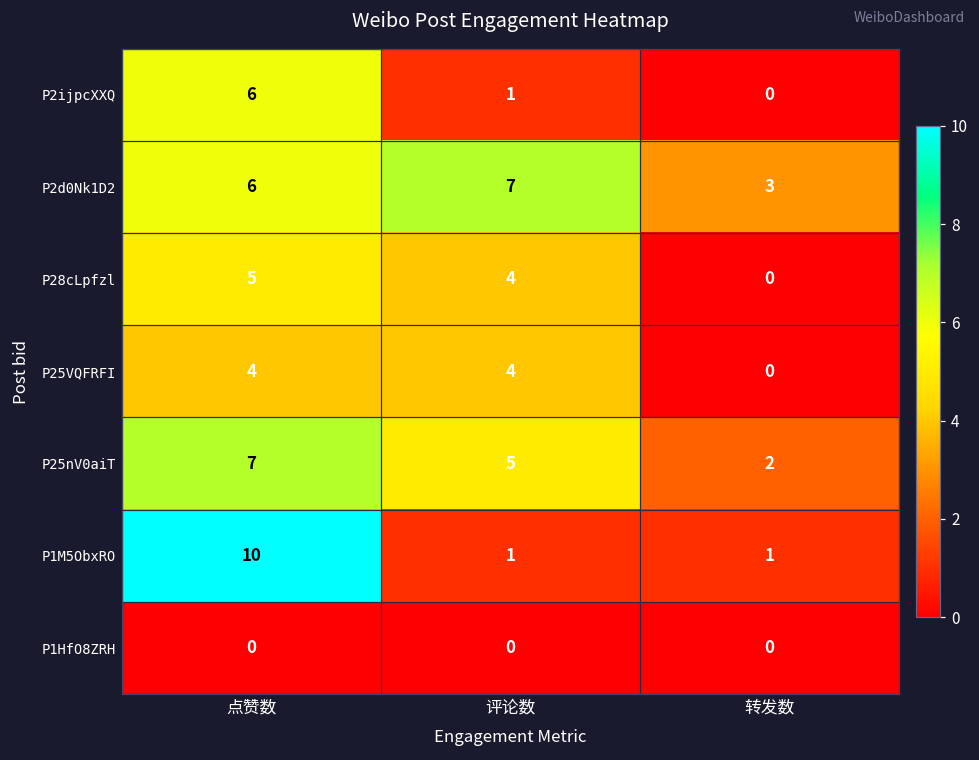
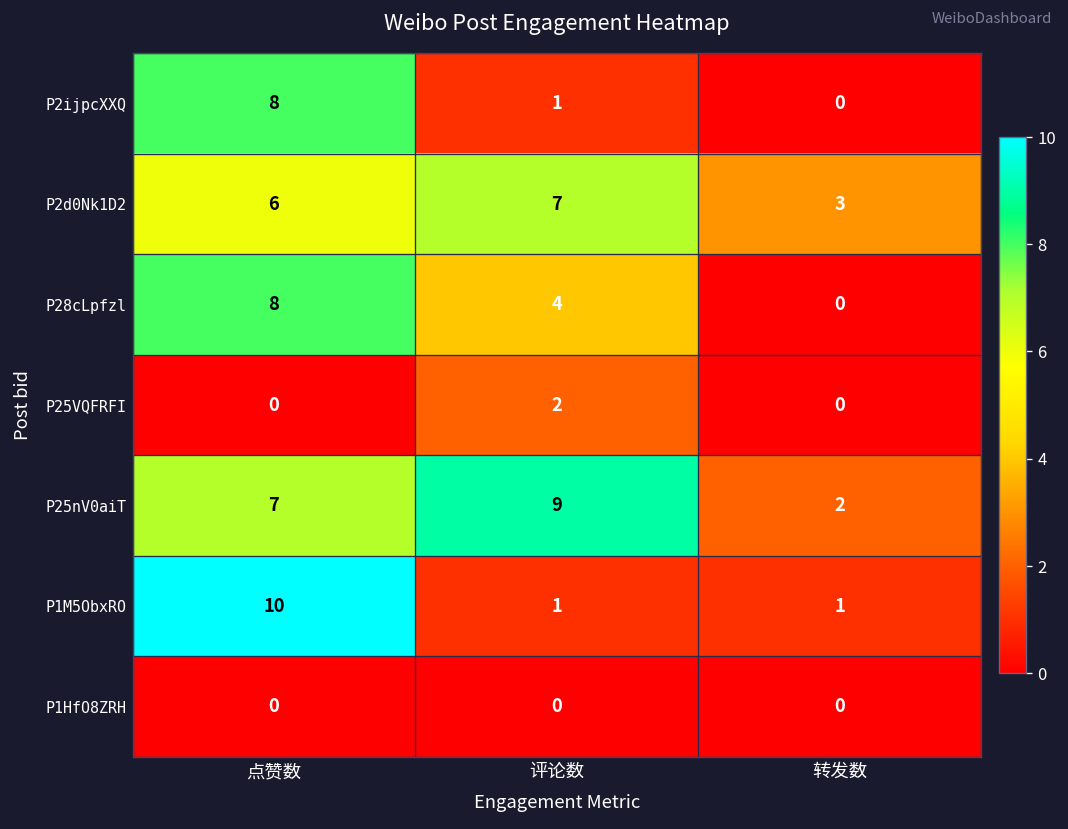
P2ijpcXXQ, 点赞数: 6 -> 8
P28cLpfzl, 点赞数: 5 -> 8
P25VQFRFI, 点赞数: 4 -> 0
P25VQFRFI, 评论数: 4 -> 2
P25nV0aiT, 评论数: 5 -> 9
